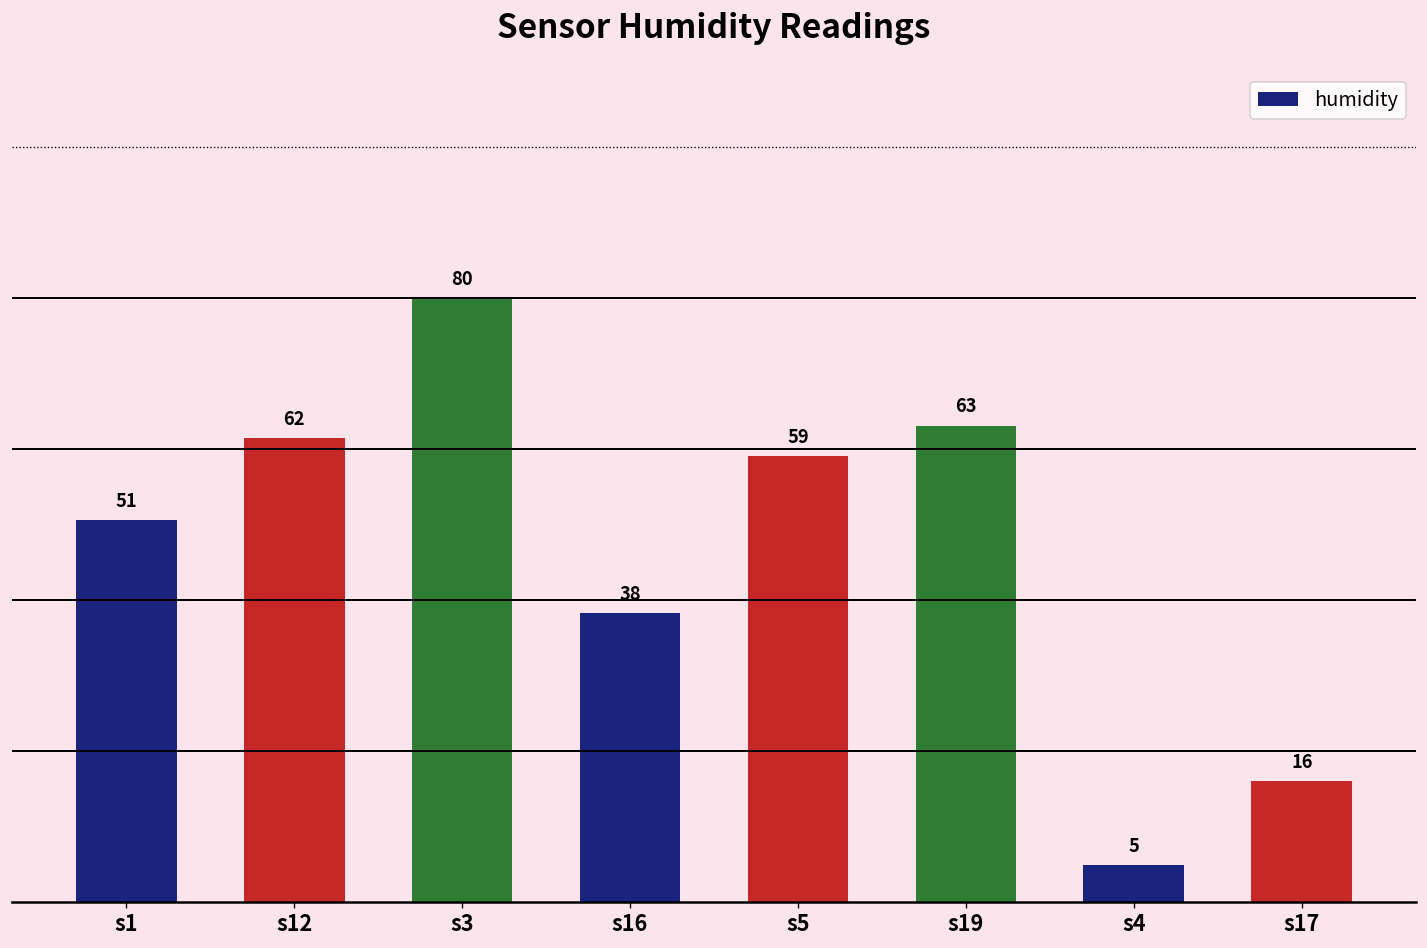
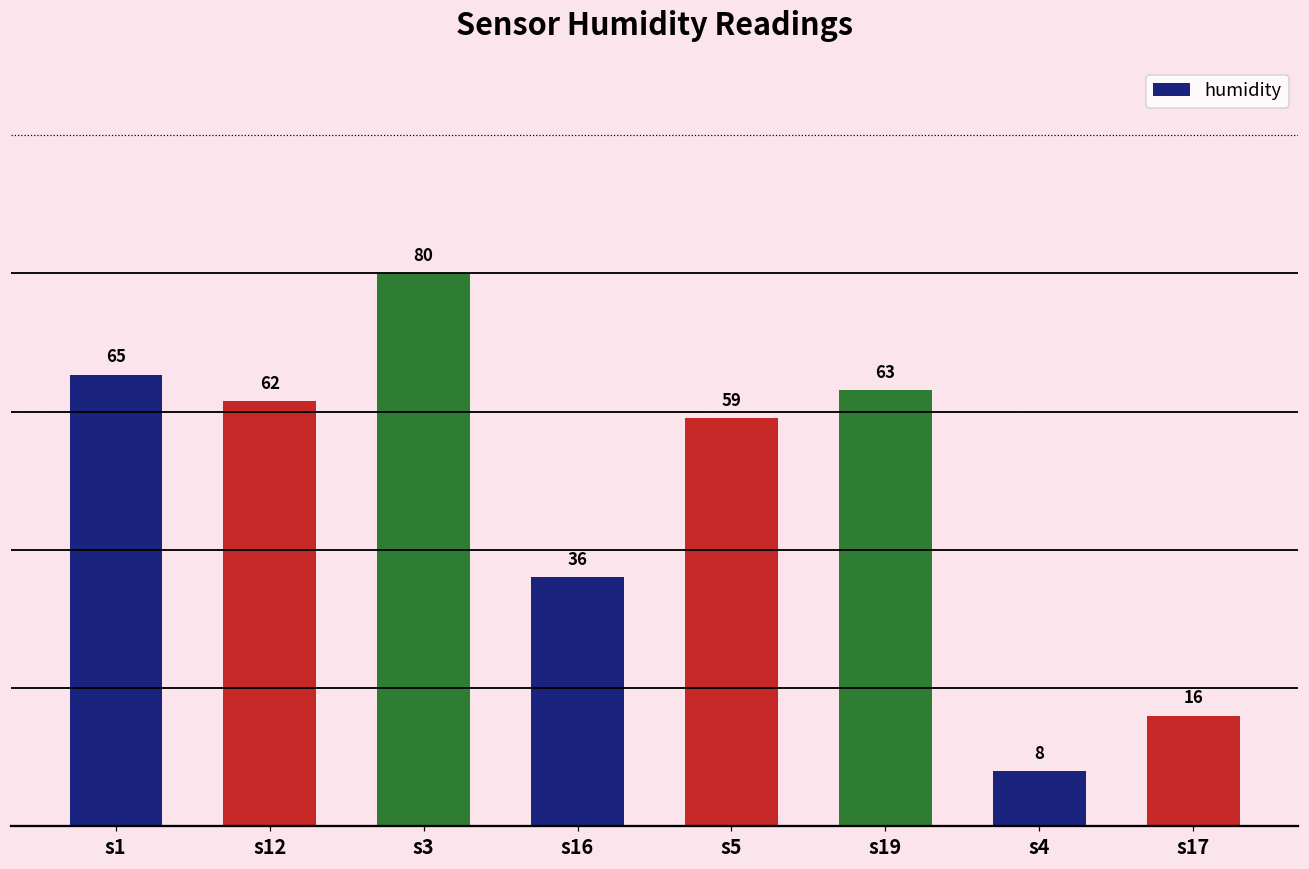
s1: 51 -> 65
s16: 38 -> 36
s4: 5 -> 8
